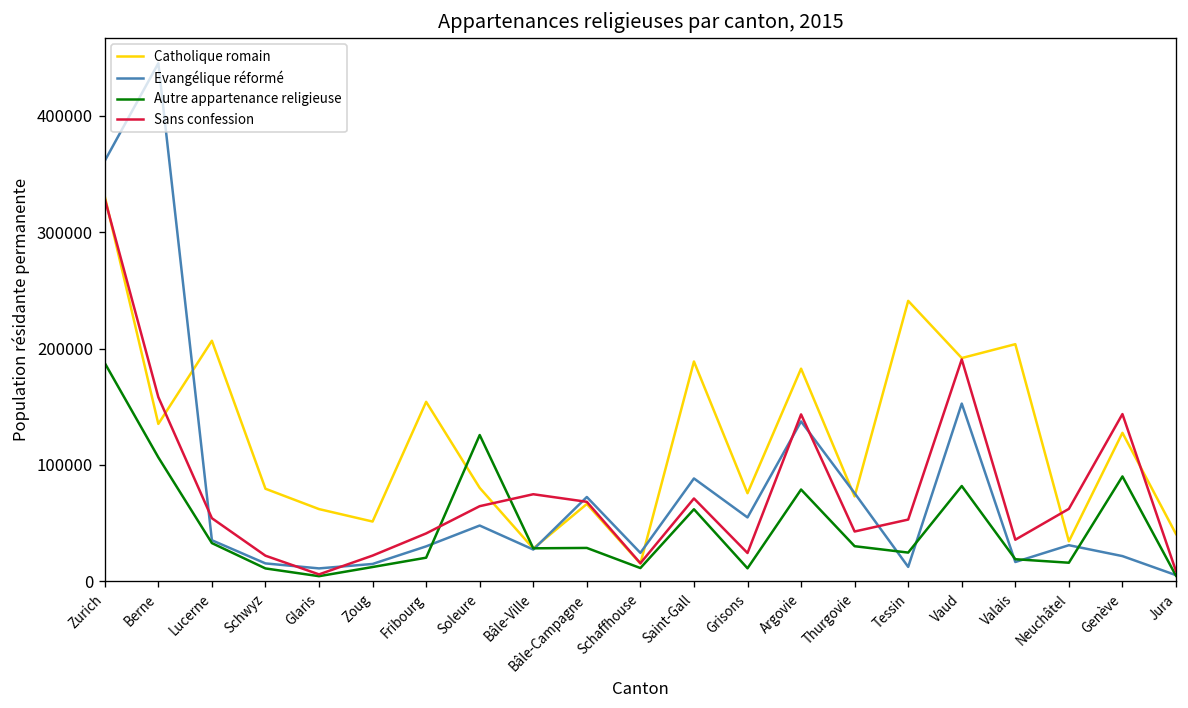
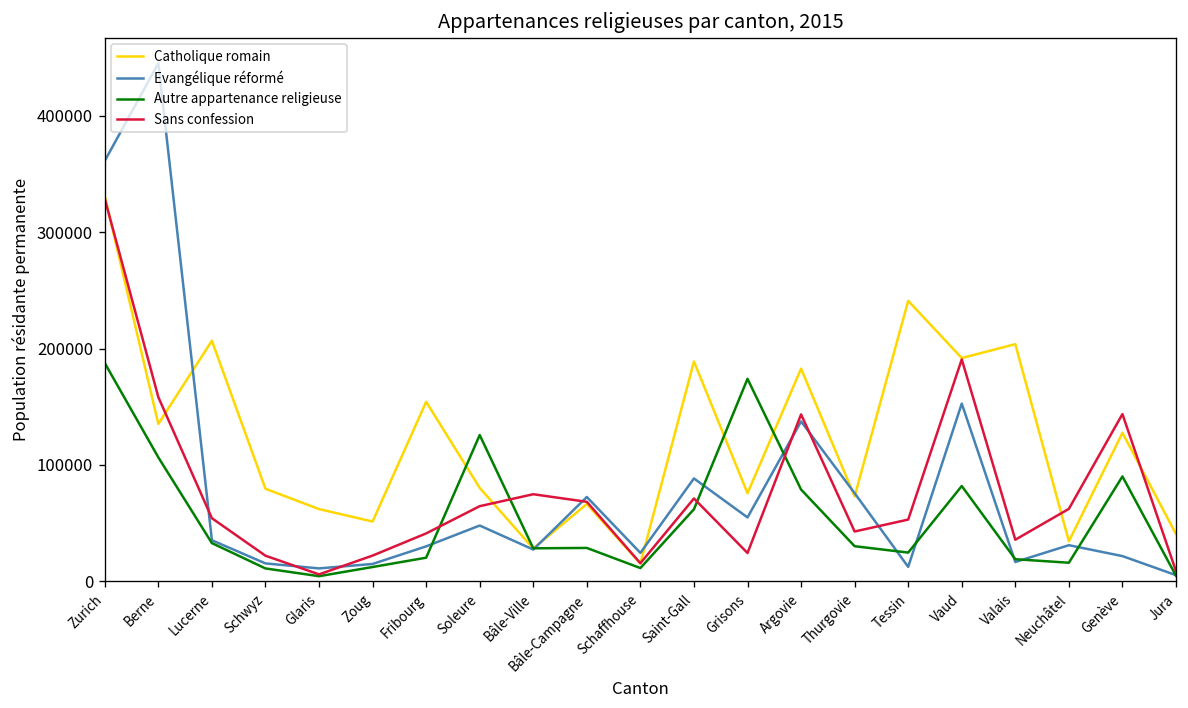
Autre appartenance religieuse, Grisons: 10000 -> 170000
